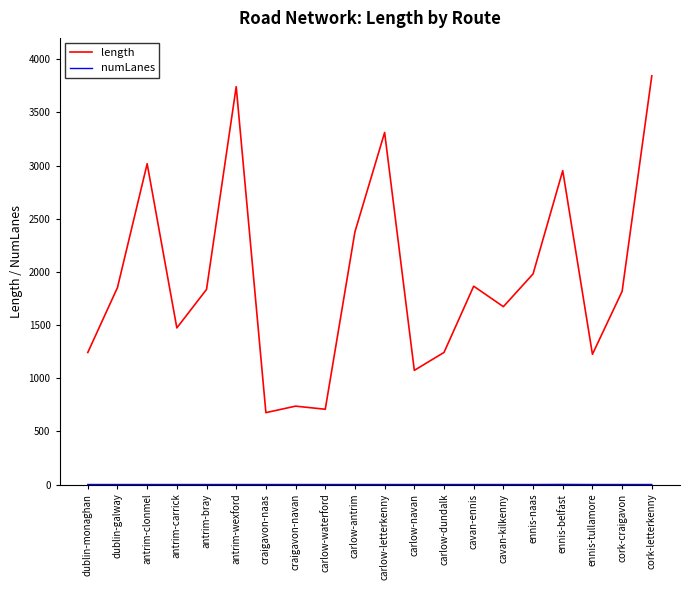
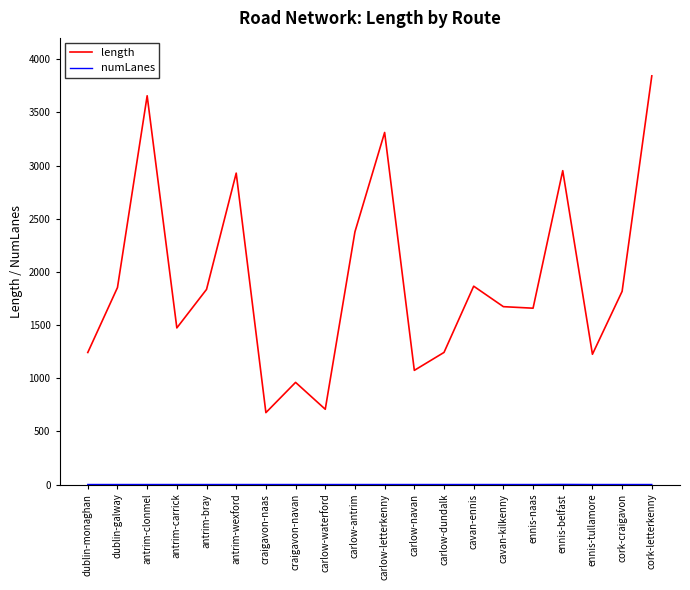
length, antrim-clonmel: 3020 -> 3660
length, antrim-wexford: 3740 -> 2930
length, craigavon-navan: 740 -> 960
length, ennis-naas: 1980 -> 1660
